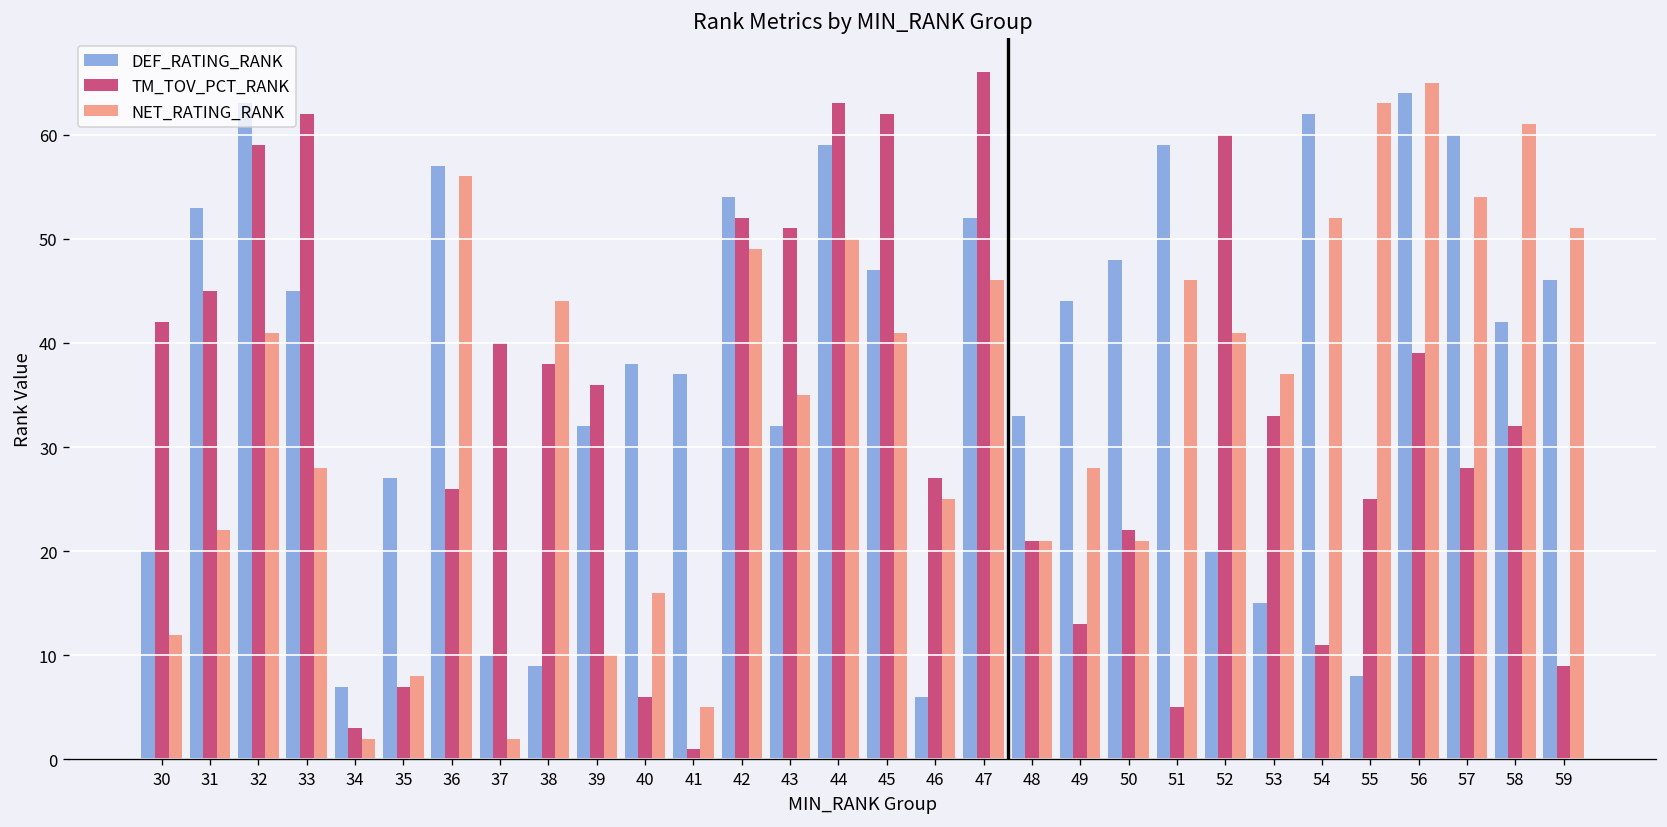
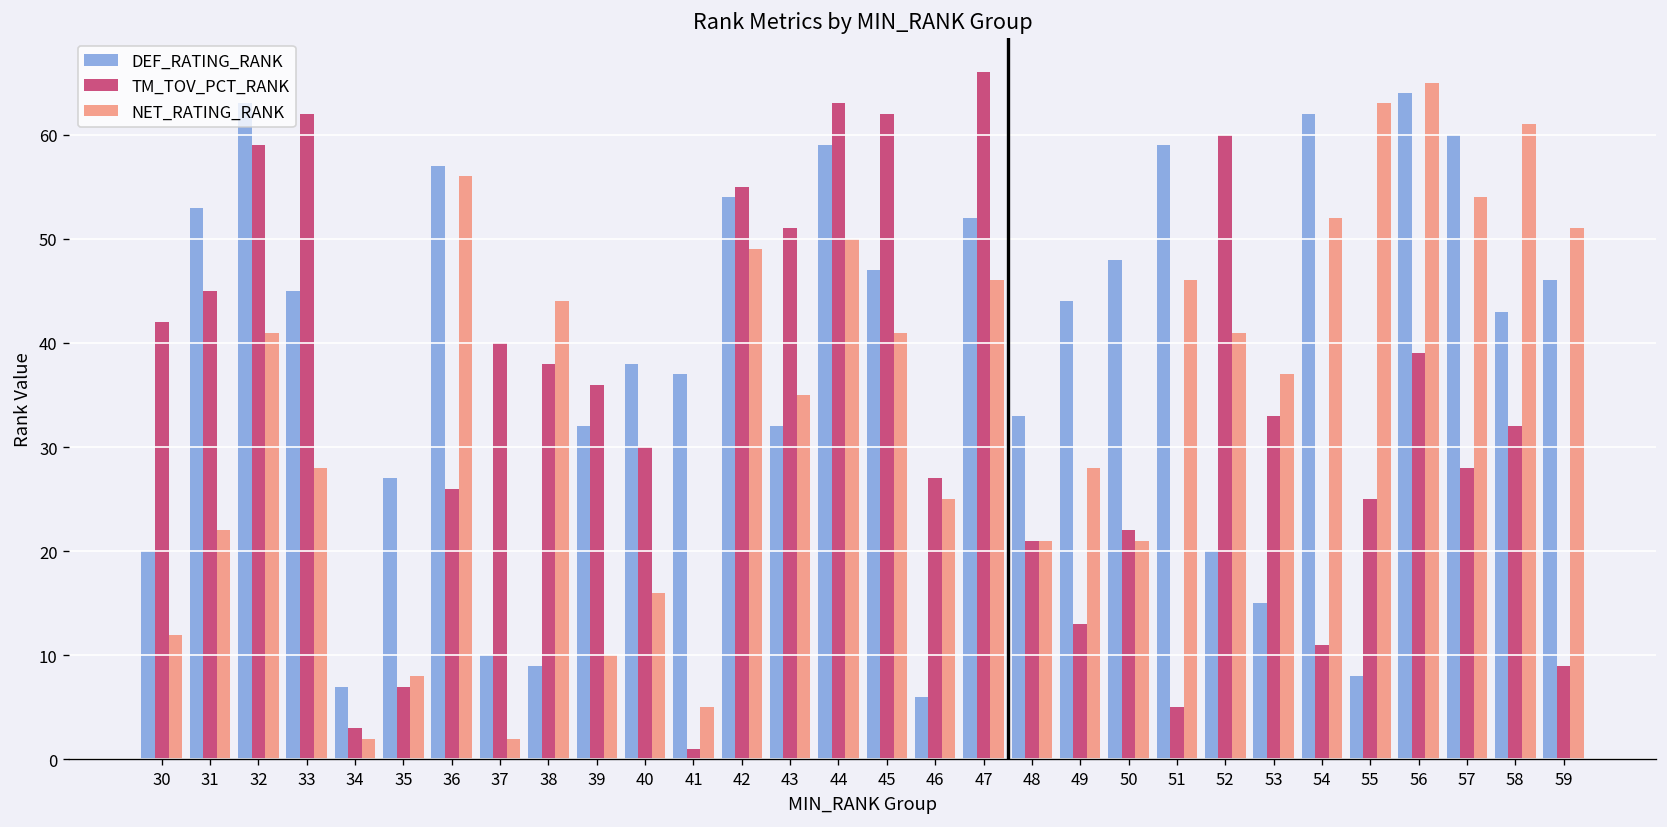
TM_TOV_PCT_RANK, 40: 6 -> 30
TM_TOV_PCT_RANK, 42: 52 -> 55
DEF_RATING_RANK, 58: 42 -> 43
